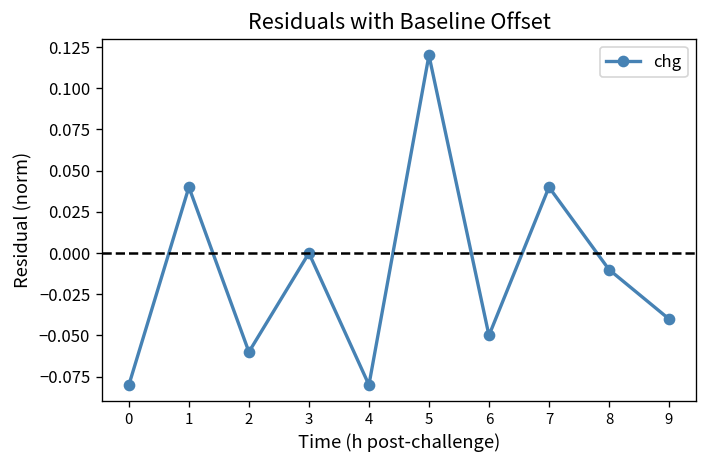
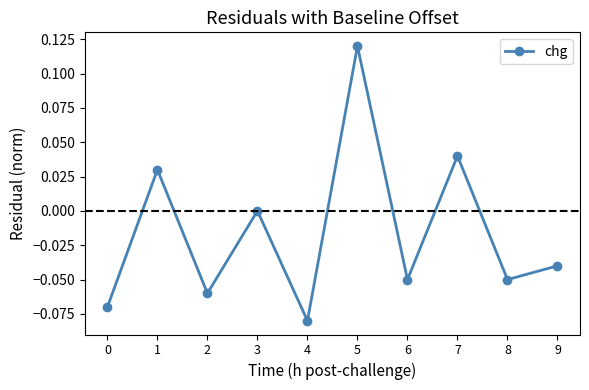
0: -0.08 -> -0.07
1: 0.04 -> 0.03
8: -0.01 -> -0.05
